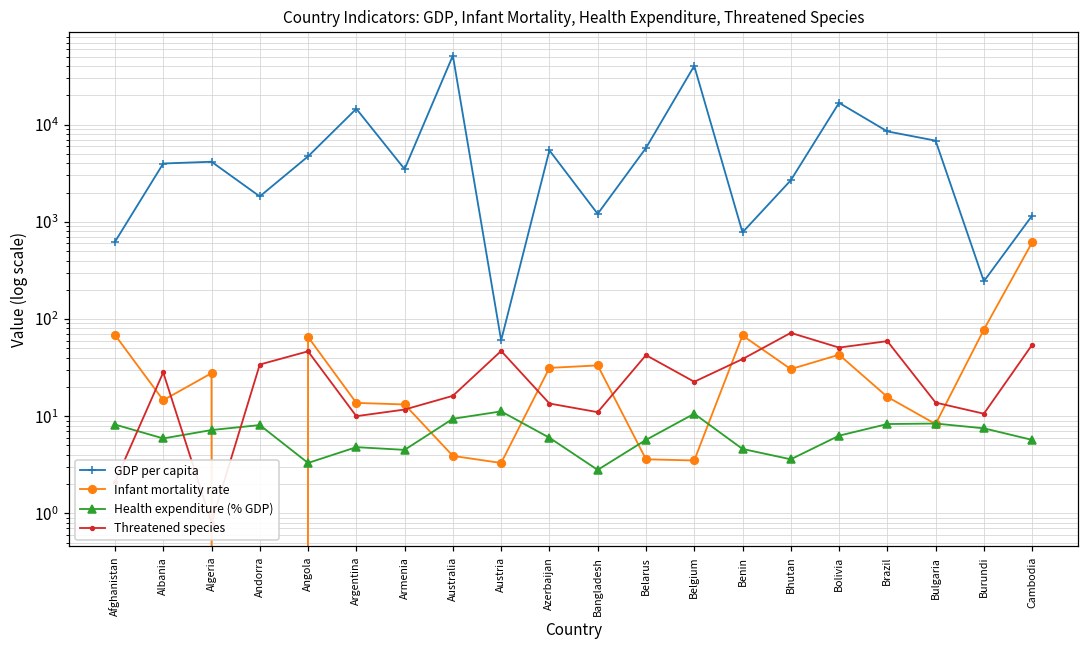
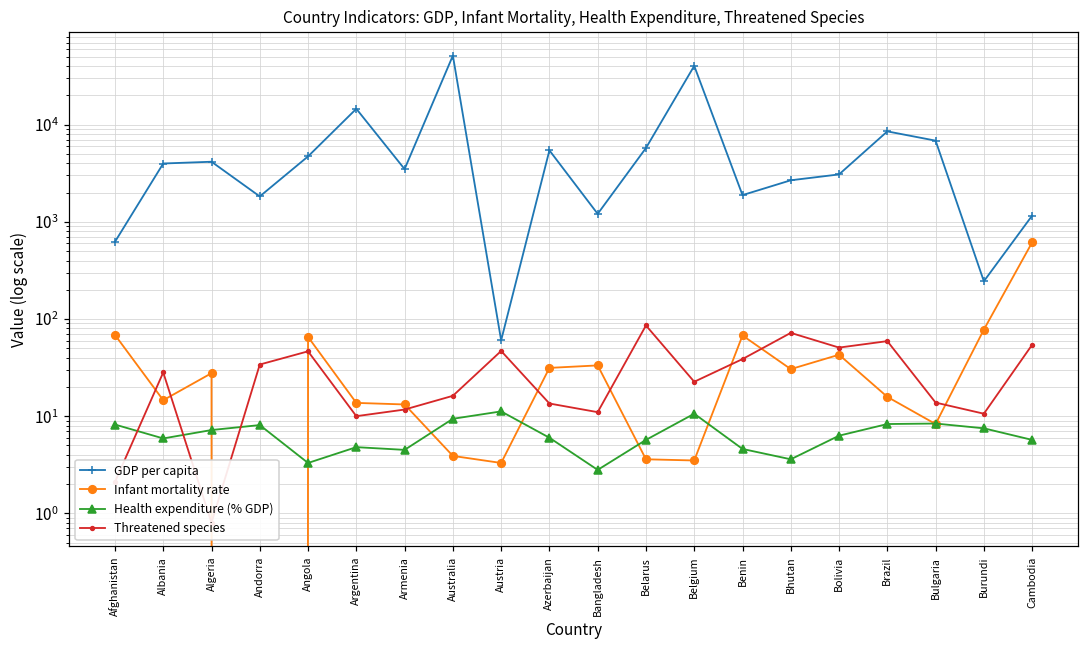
Threatened species, Belarus: 40 -> 90
GDP per capita, Benin: 800 -> 1900
GDP per capita, Bolivia: 17000 -> 3100
